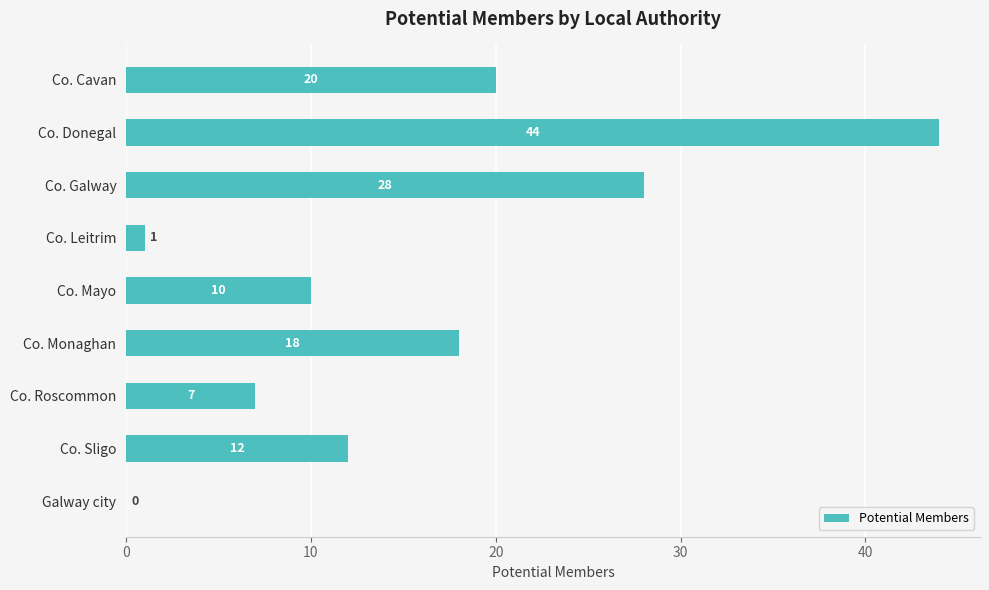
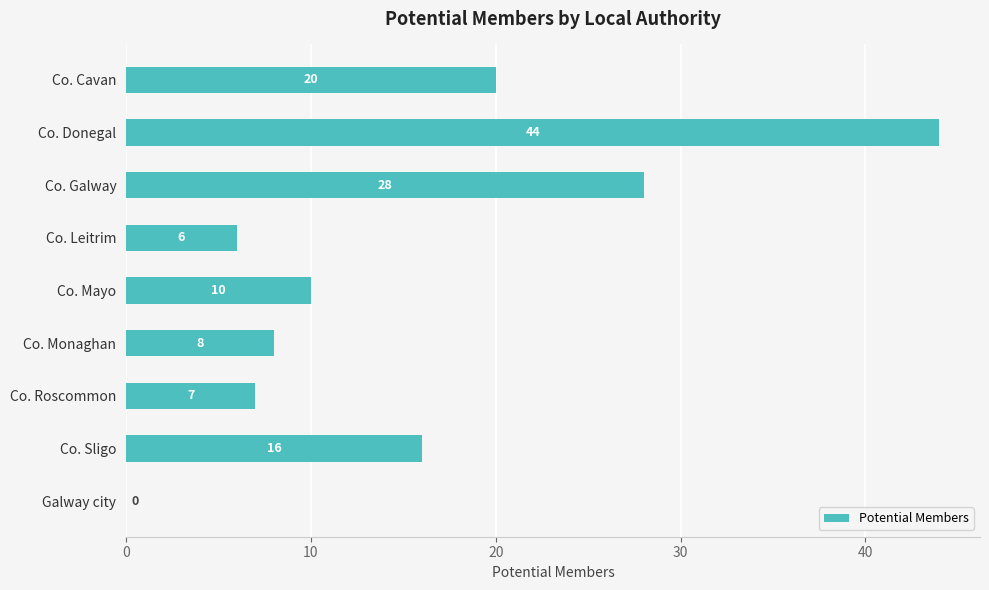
Co. Leitrim: 1 -> 6
Co. Monaghan: 18 -> 8
Co. Sligo: 12 -> 16
